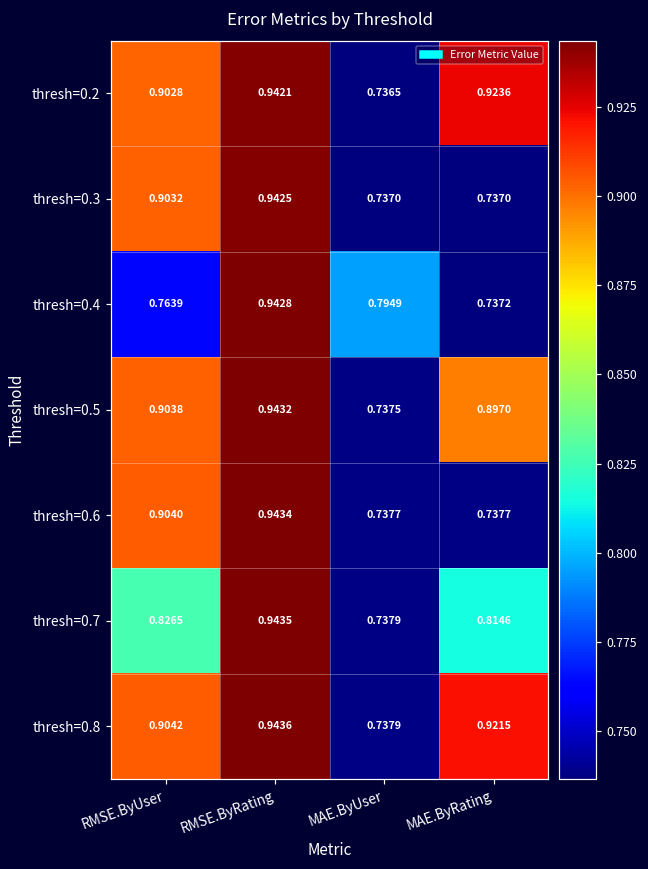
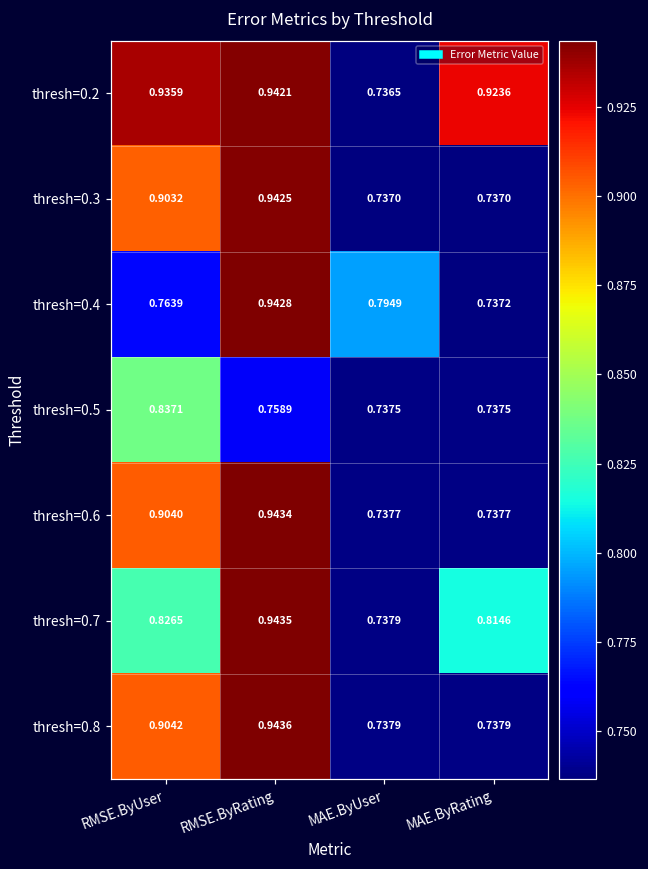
thresh=0.2, RMSE.ByUser: 0.9028 -> 0.9359
thresh=0.5, RMSE.ByUser: 0.9038 -> 0.8371
thresh=0.5, RMSE.ByRating: 0.9432 -> 0.7589
thresh=0.5, MAE.ByRating: 0.8970 -> 0.7375
thresh=0.8, MAE.ByRating: 0.9215 -> 0.7379
